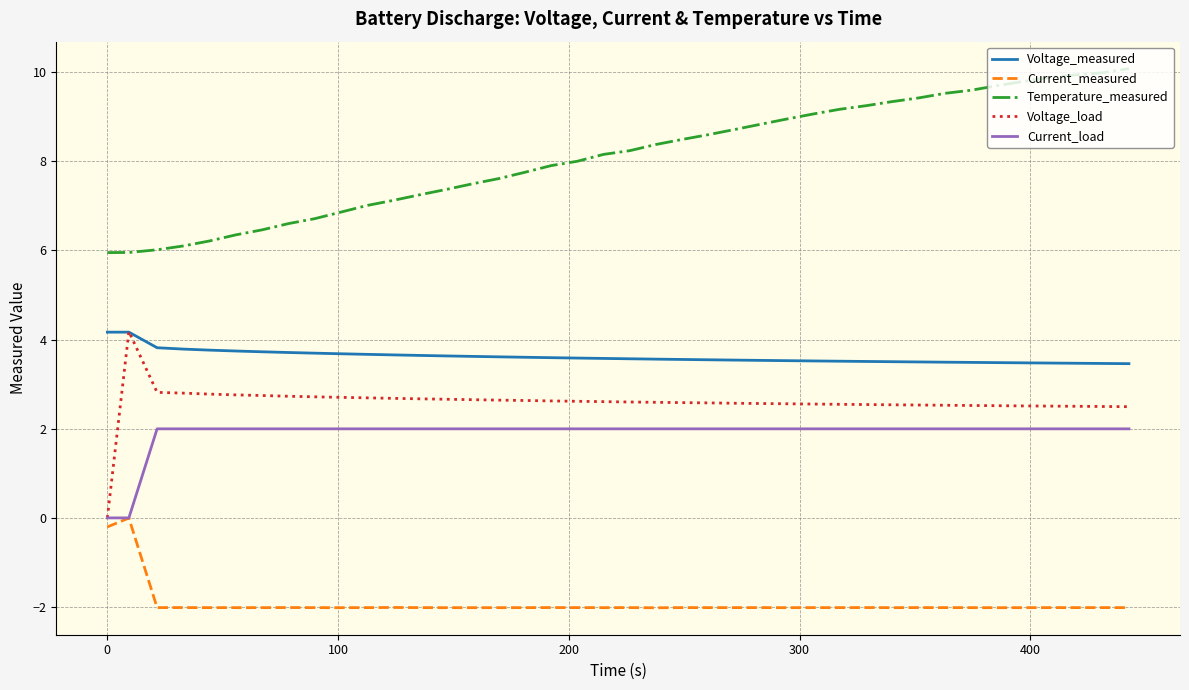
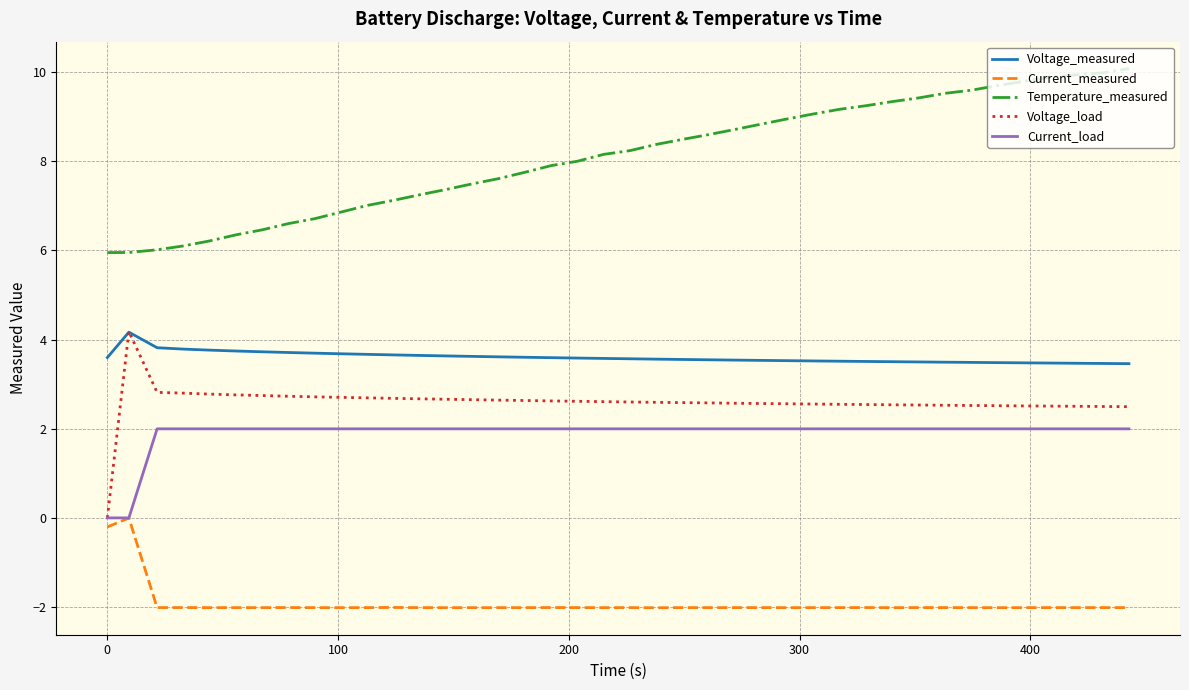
Voltage_measured, 0: 4.2 -> 3.6
